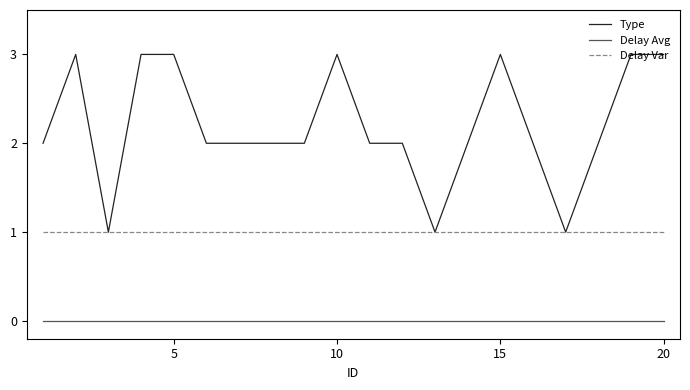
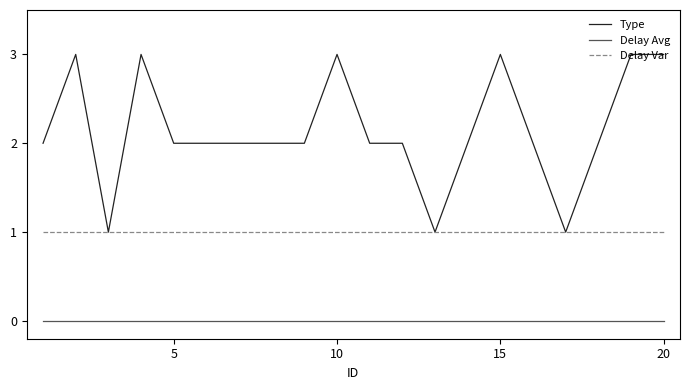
Type, 5: 3 -> 2
